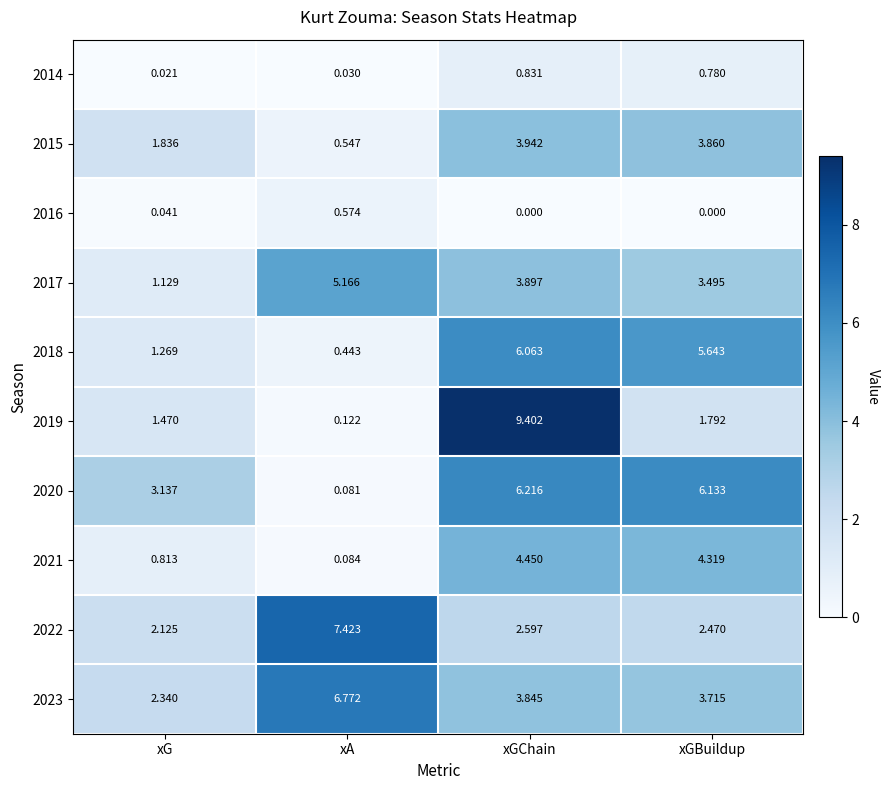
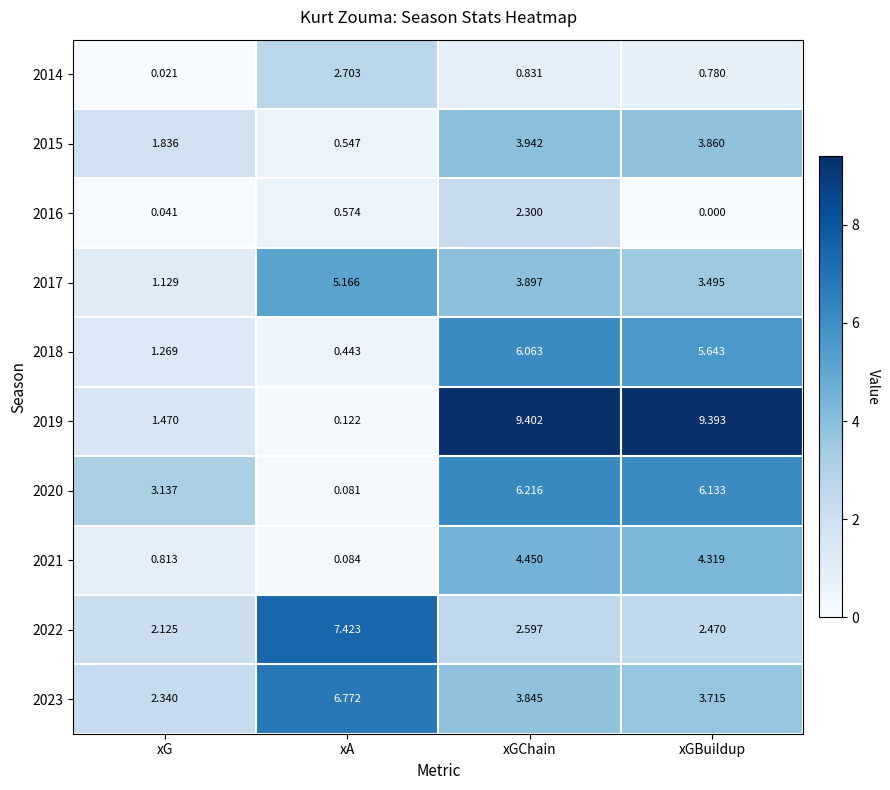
2014, xA: 0.030 -> 2.703
2016, xGChain: 0.000 -> 2.300
2019, xGBuildup: 1.792 -> 9.393
